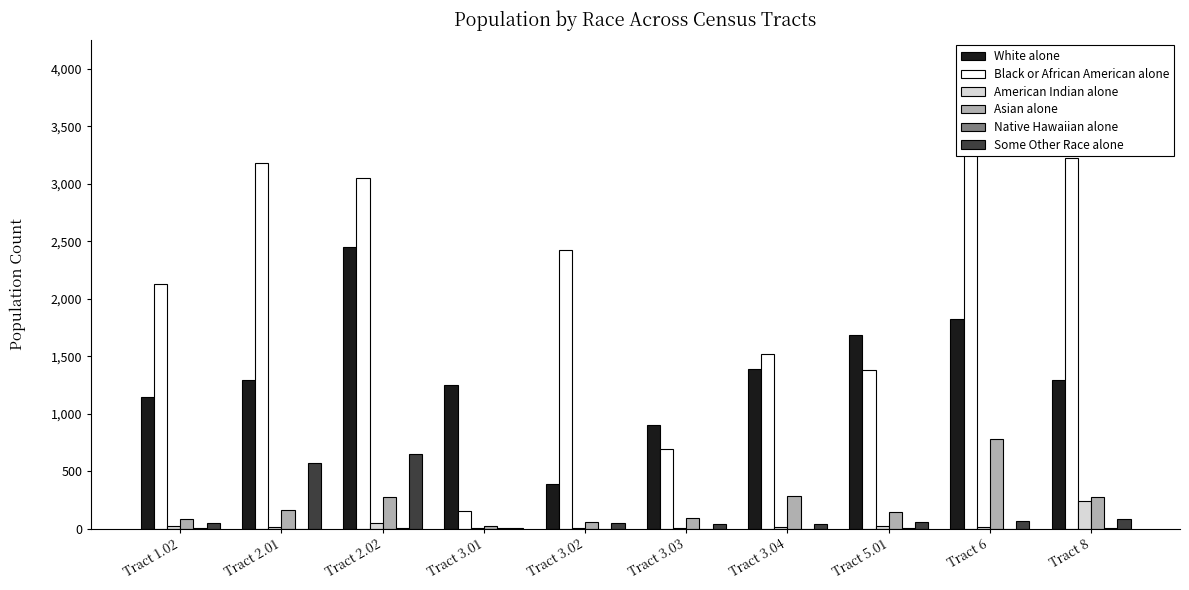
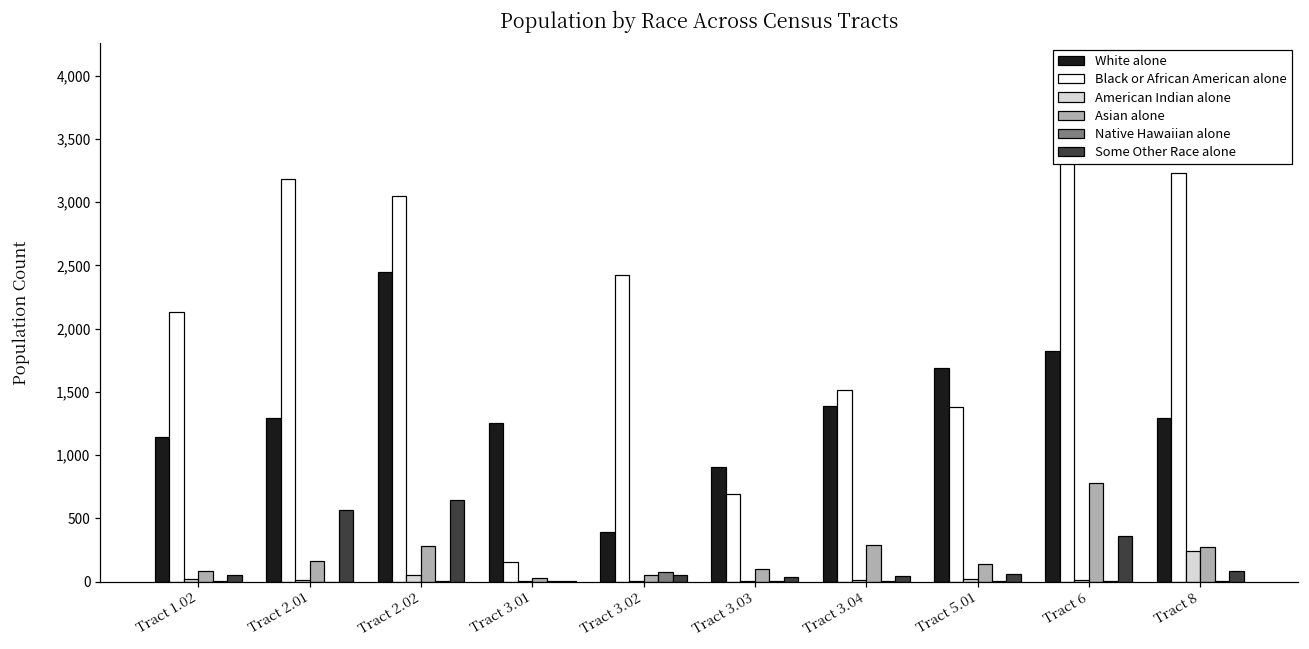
Native Hawaiian alone, Tract 3.02: 0 -> 70
Some Other Race alone, Tract 6: 70 -> 360
